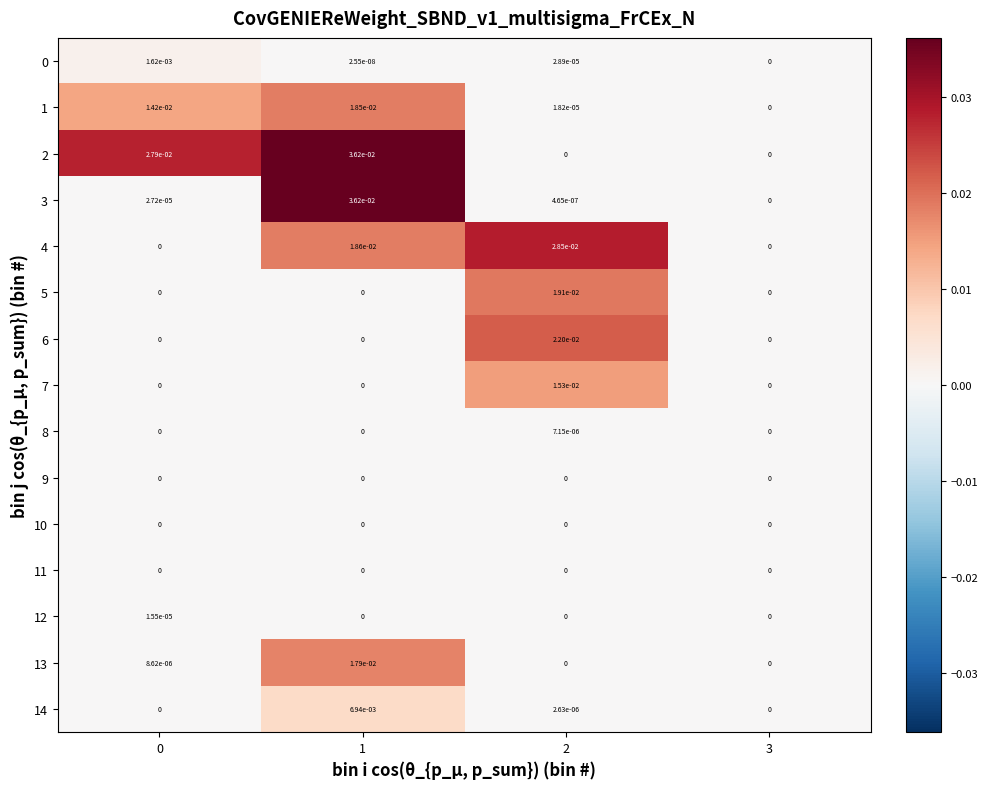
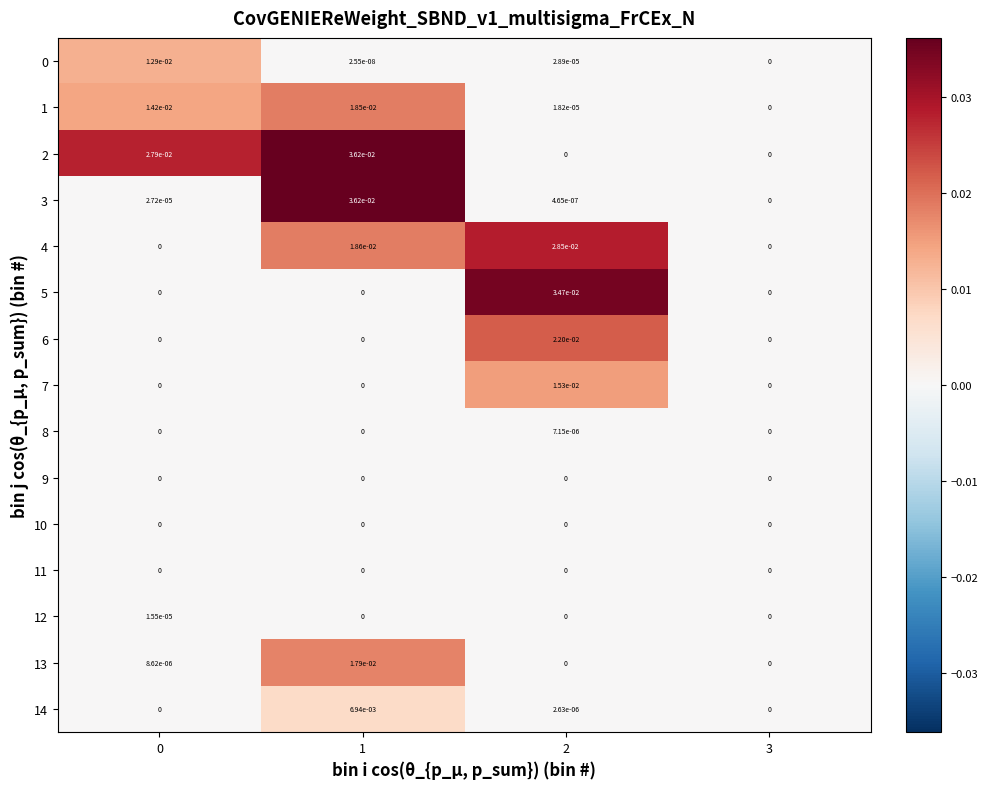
0, 0: 1.62e-03 -> 1.29e-02
5, 2: 1.91e-02 -> 3.47e-02
